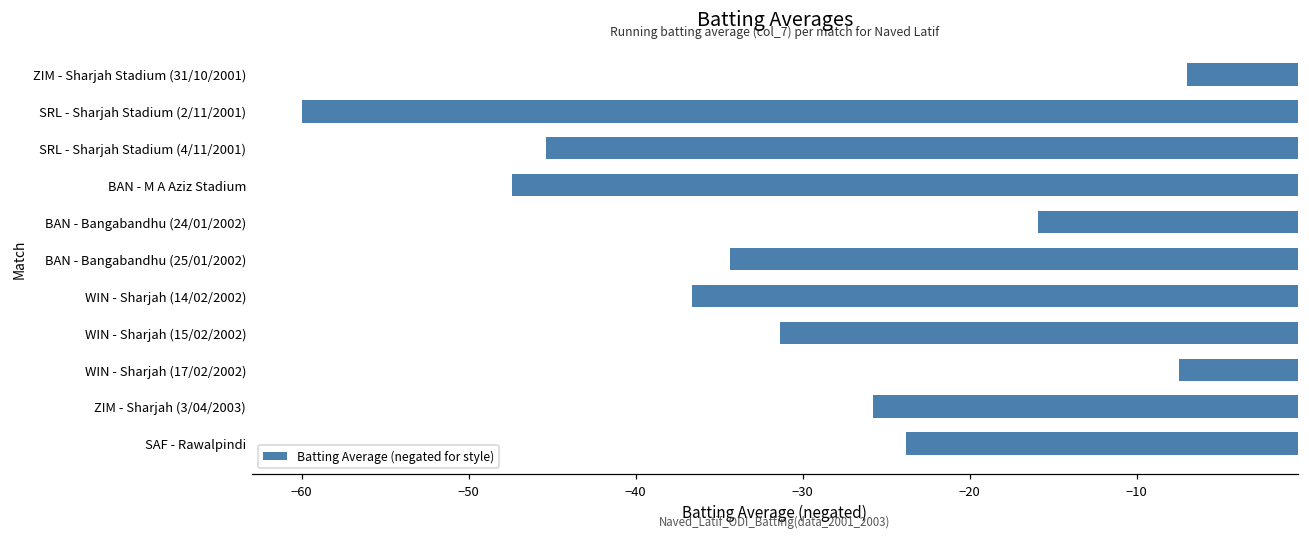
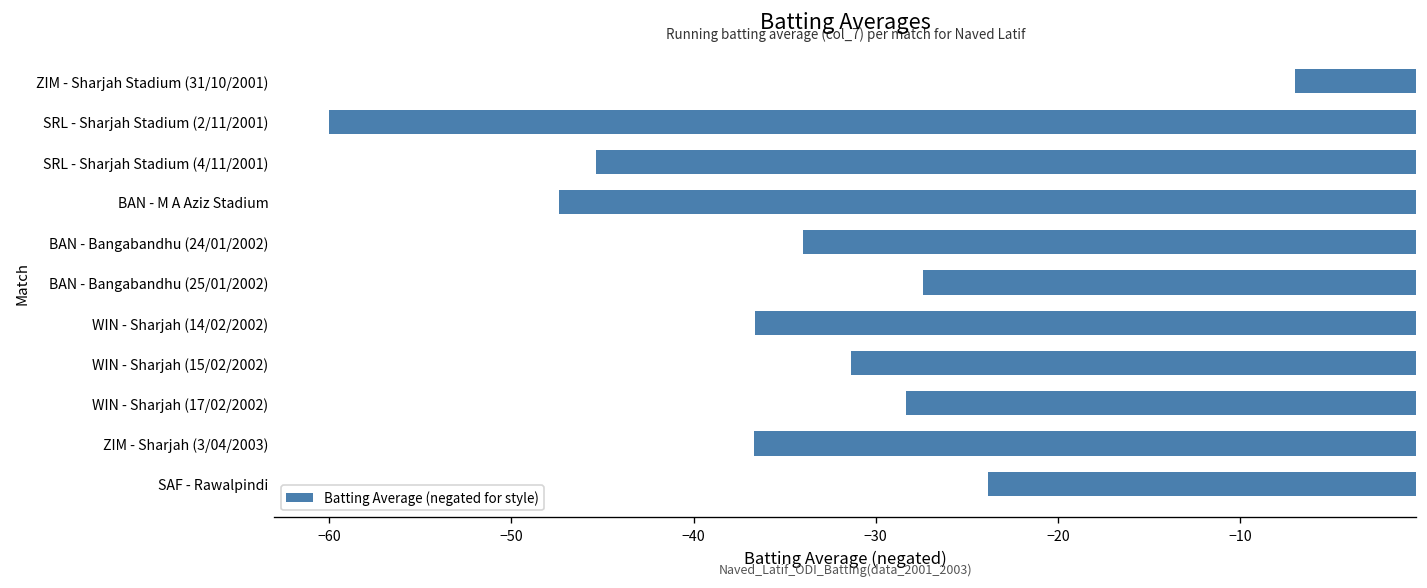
BAN - Bangabandhu (24/01/2002): -15.9 -> -34.0
BAN - Bangabandhu (25/01/2002): -34.3 -> -27.4
WIN - Sharjah (17/02/2002): -7.5 -> -28.3
ZIM - Sharjah (3/04/2003): -25.8 -> -36.7
